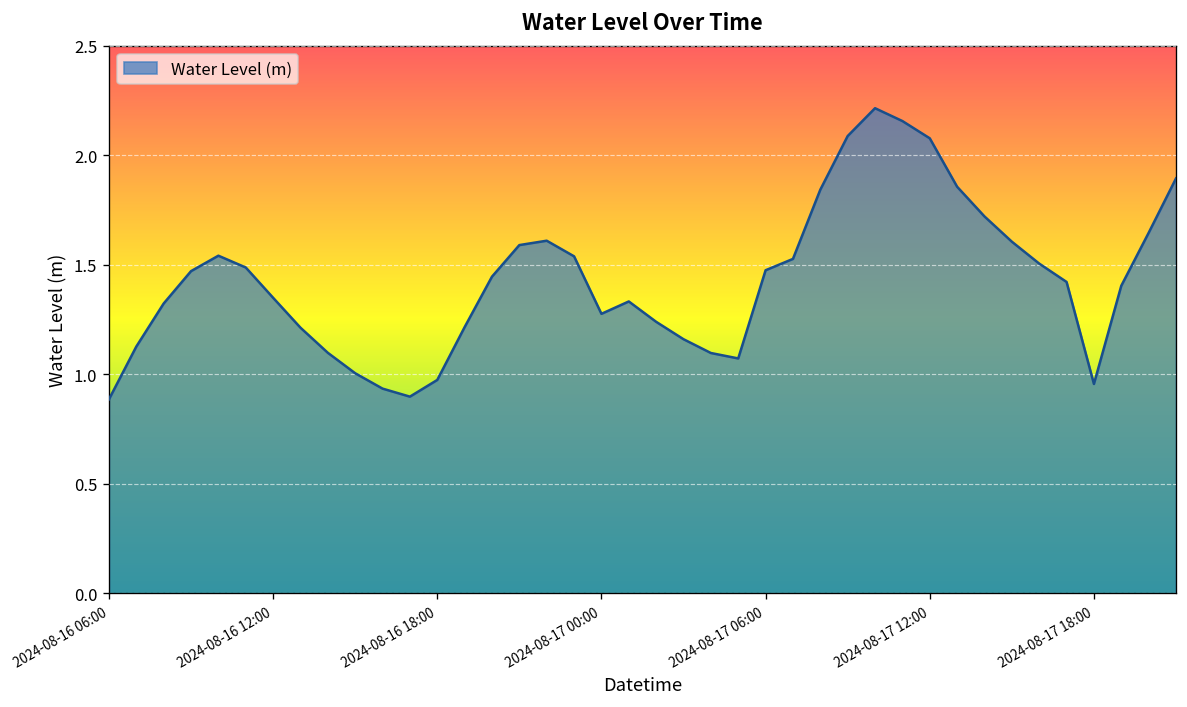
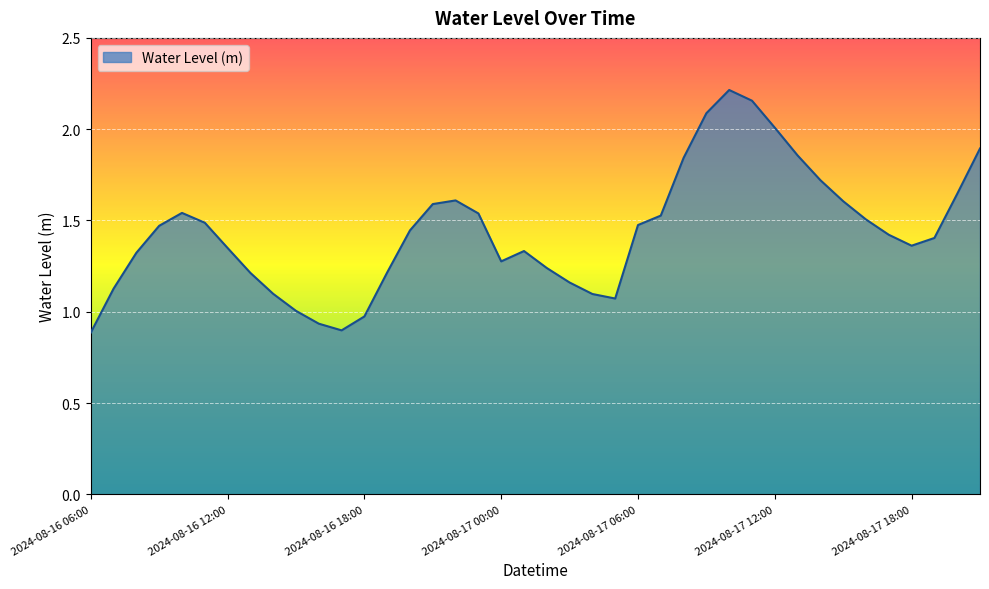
2024-08-17 12:00: 2.08 -> 2.01
2024-08-17 18:00: 0.96 -> 1.36
